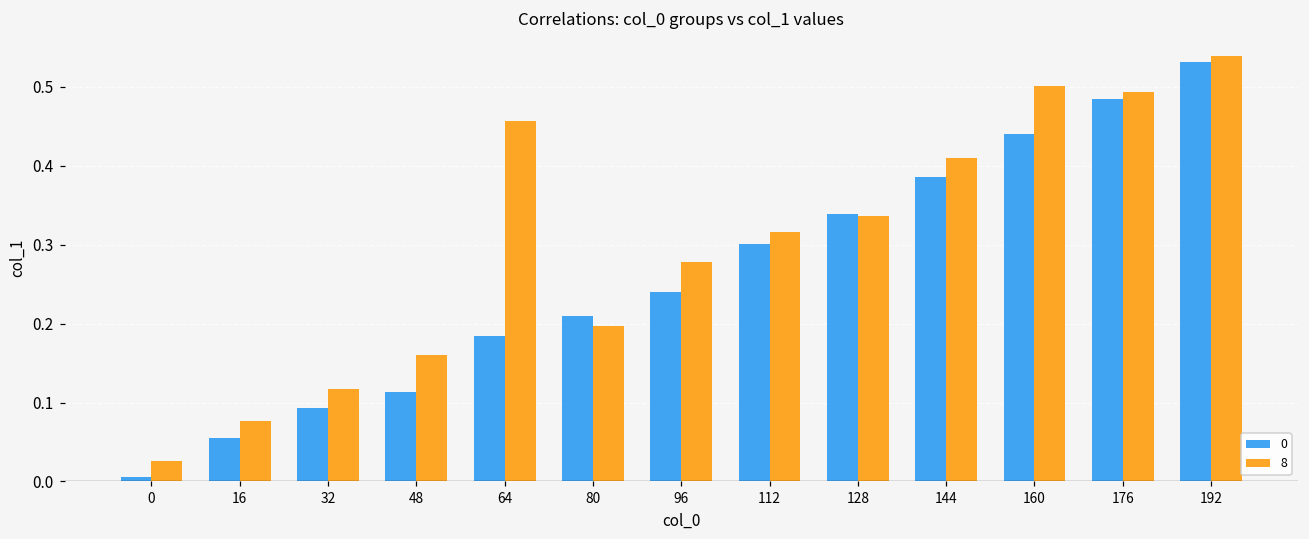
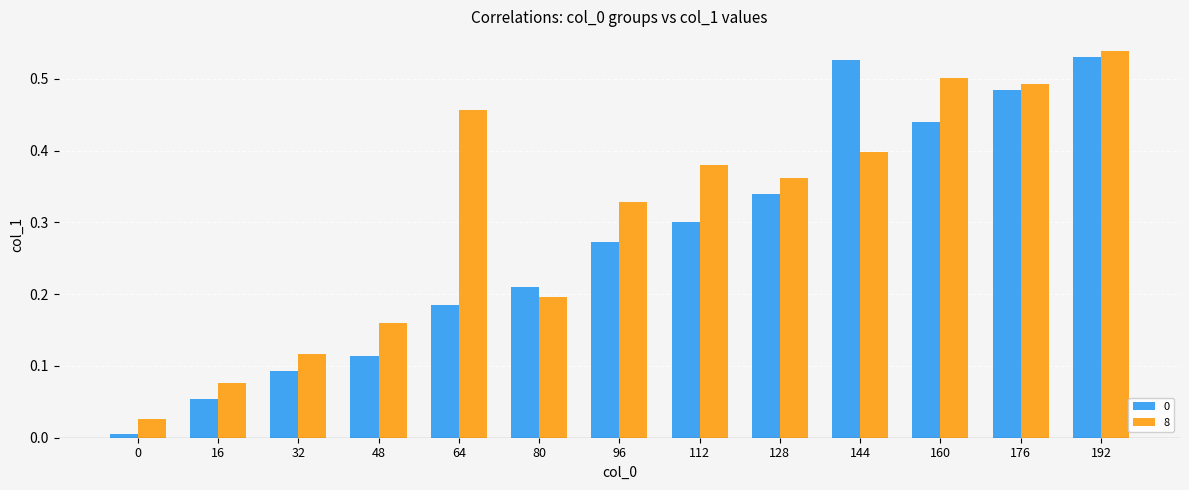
0, 96: 0.24 -> 0.27
8, 96: 0.28 -> 0.33
8, 112: 0.32 -> 0.38
8, 128: 0.34 -> 0.36
0, 144: 0.39 -> 0.53
8, 144: 0.41 -> 0.40
